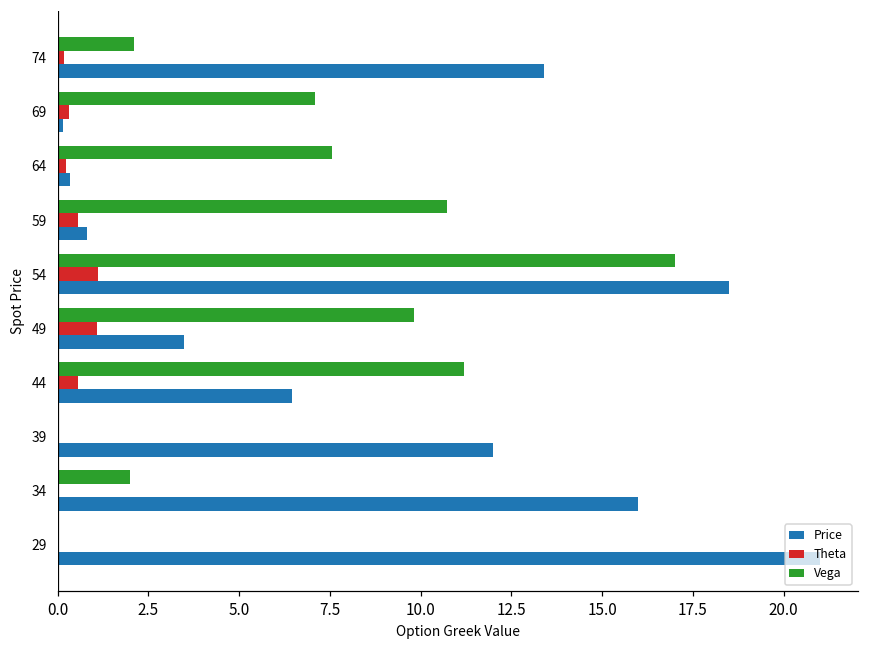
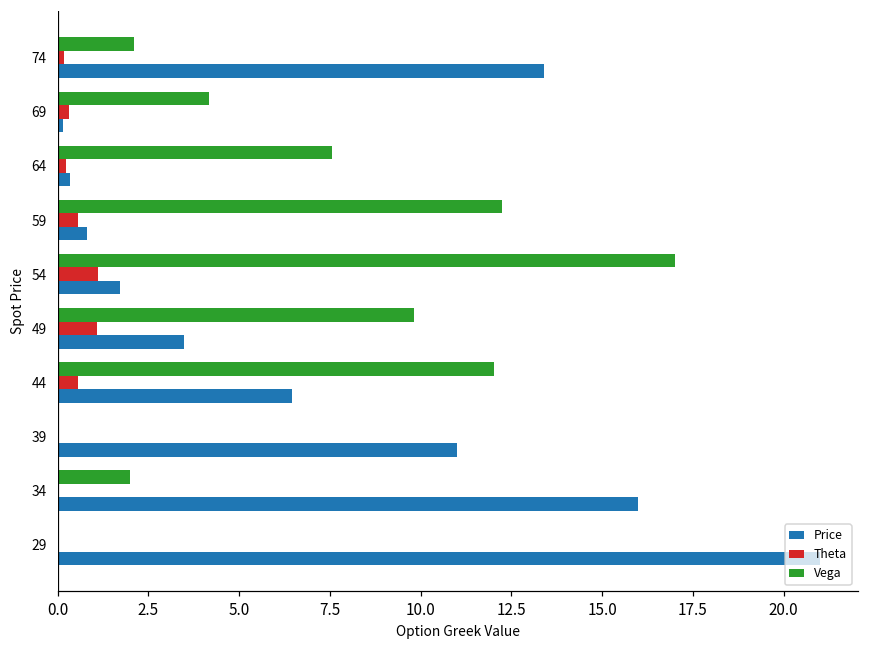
Vega, 69: 7.1 -> 4.2
Vega, 59: 10.7 -> 12.3
Price, 54: 18.5 -> 1.7
Vega, 44: 11.2 -> 12.0
Price, 39: 12 -> 11
